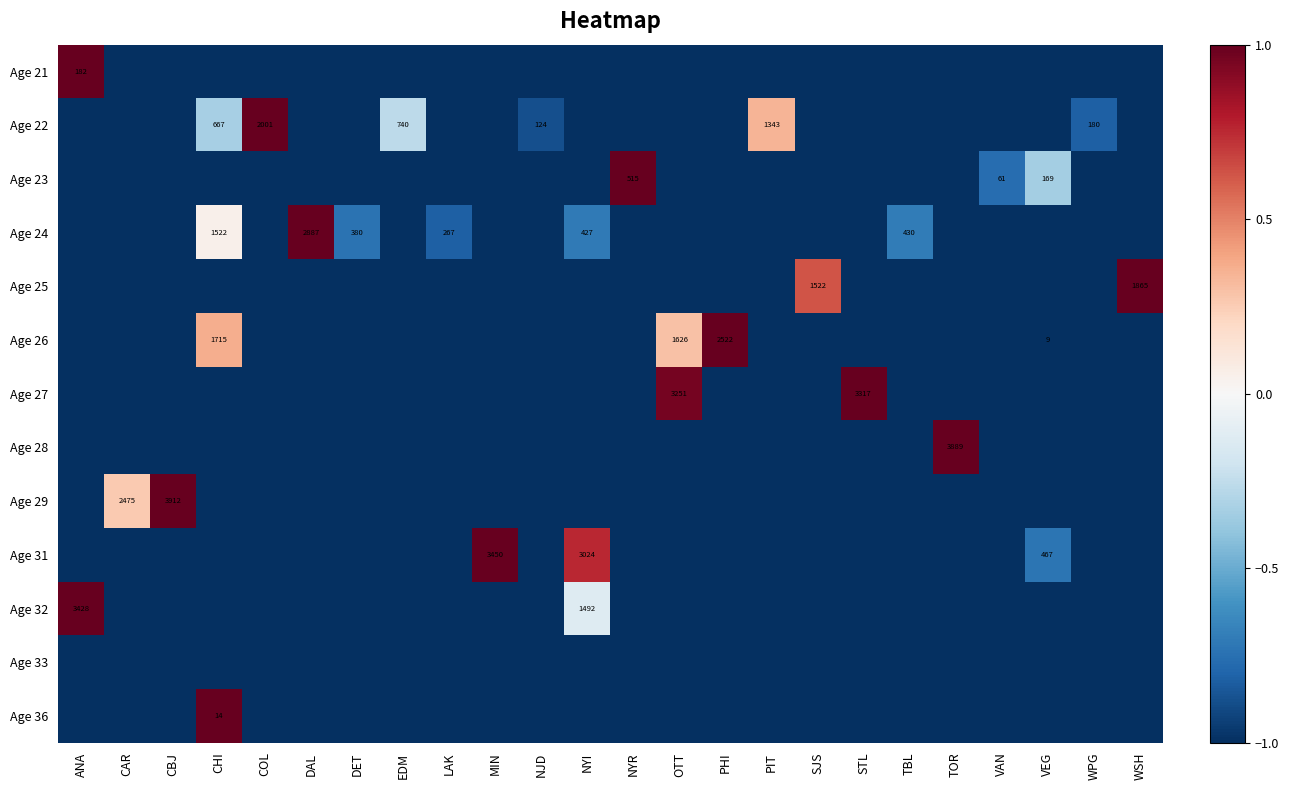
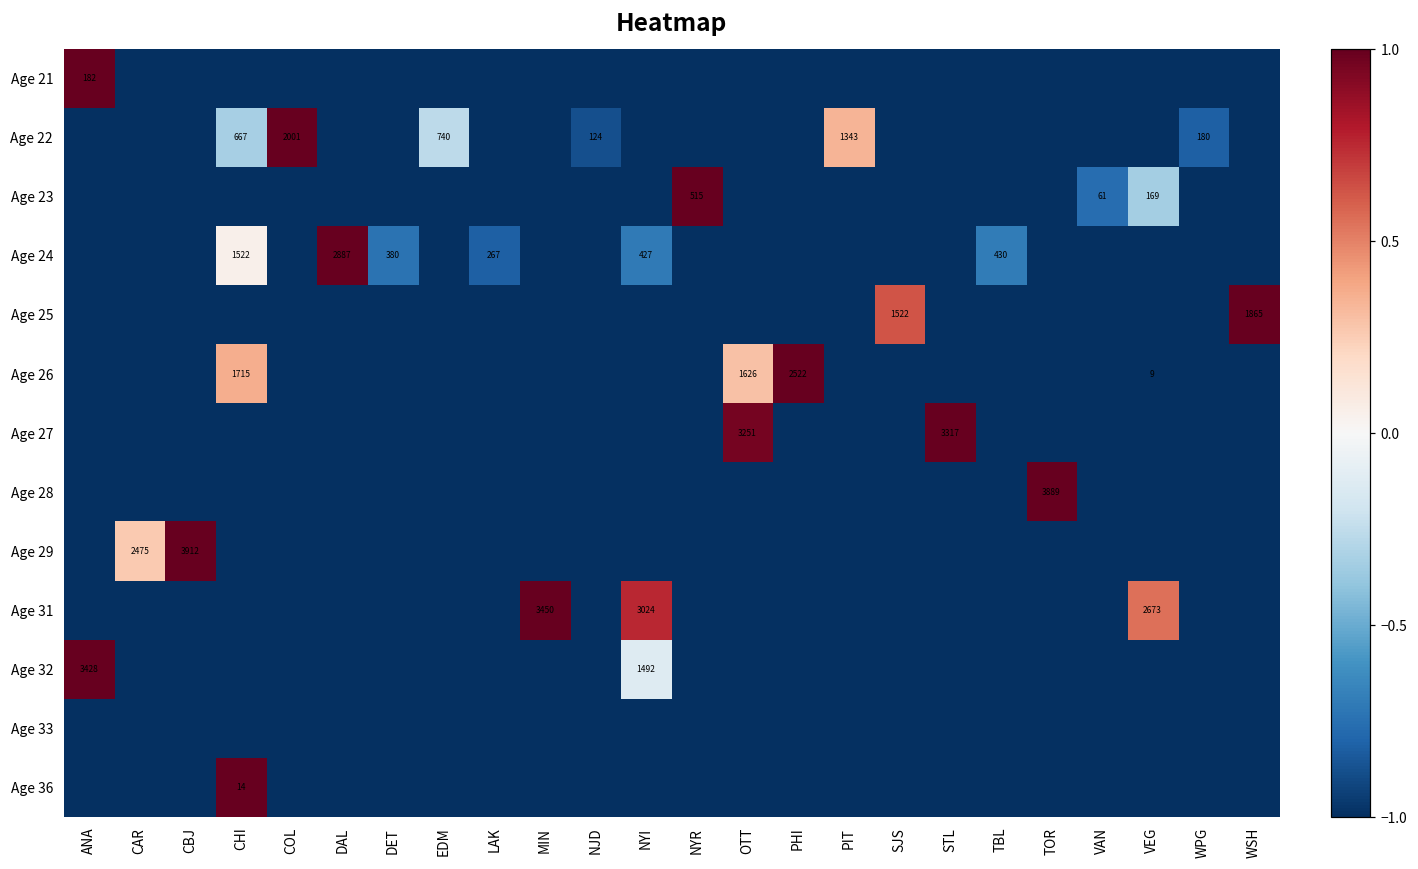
Age 31, VEG: 467 -> 2673
